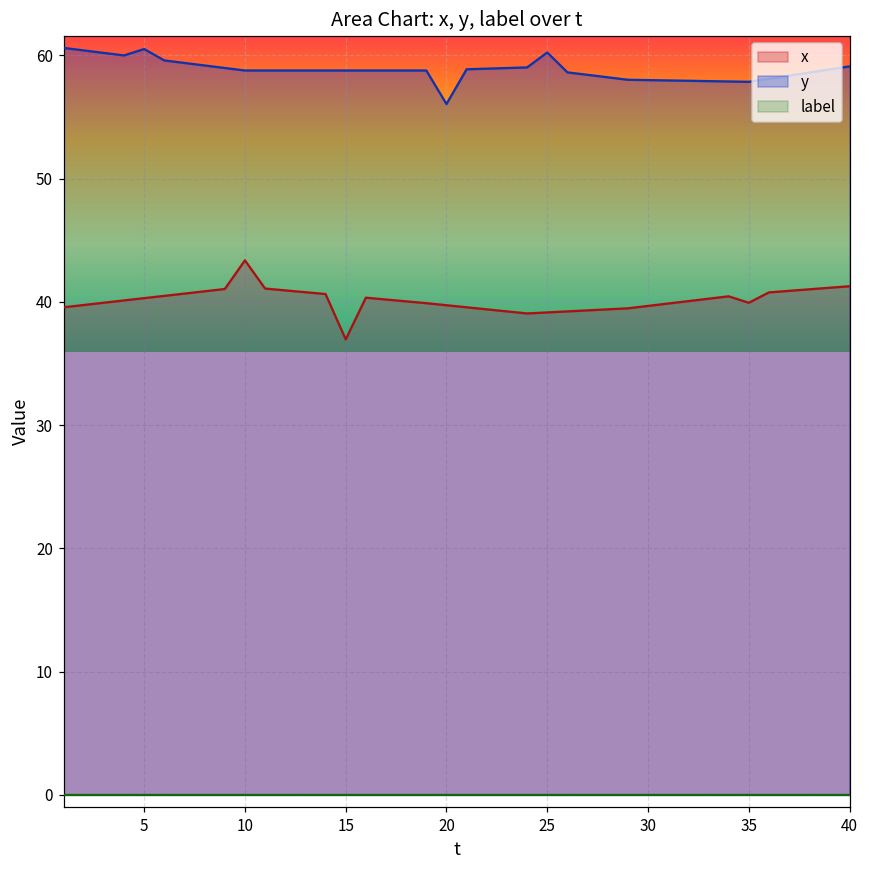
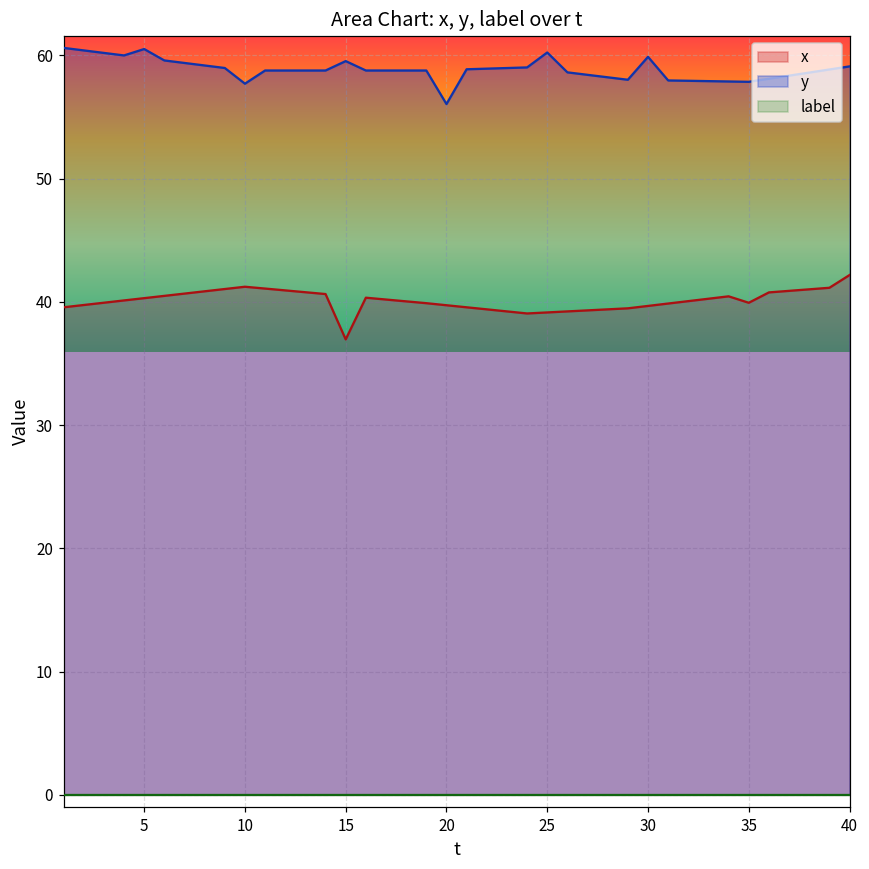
x, 10: 43.4 -> 41.2
y, 10: 58.8 -> 57.7
y, 15: 58.8 -> 59.5
y, 30: 58.0 -> 59.9
x, 40: 41.3 -> 42.2
